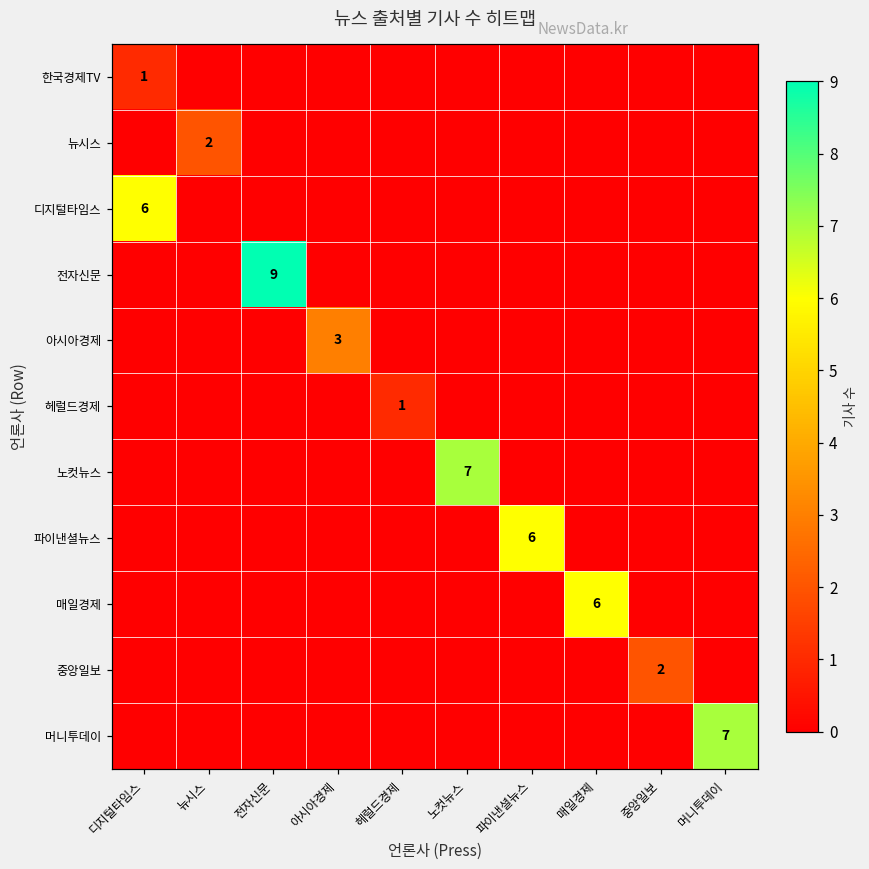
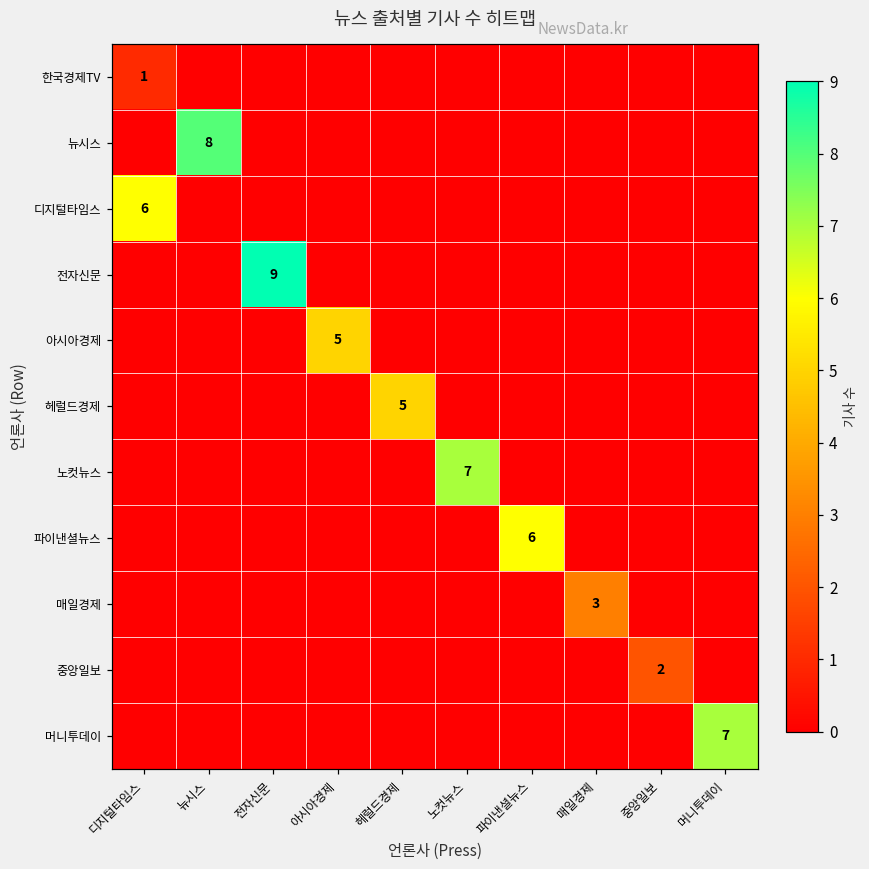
뉴시스, 뉴시스: 2 -> 8
아시아경제, 아시아경제: 3 -> 5
헤럴드경제, 헤럴드경제: 1 -> 5
매일경제, 매일경제: 6 -> 3
